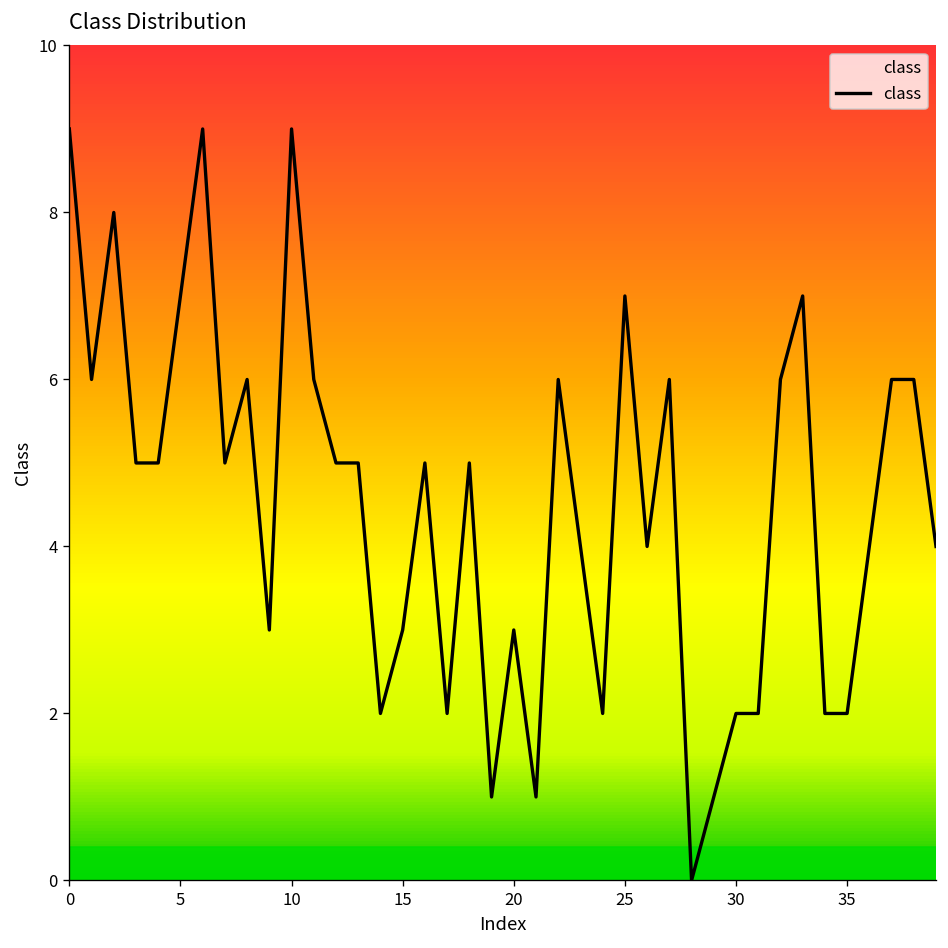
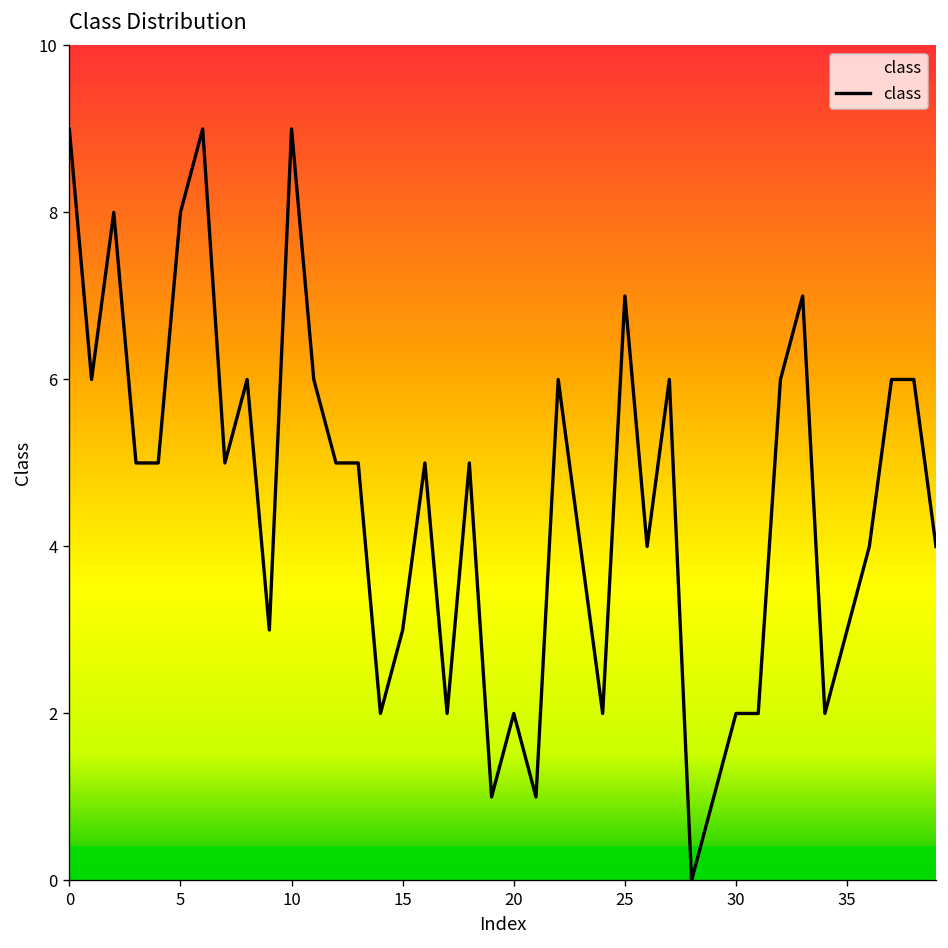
5: 7 -> 8
20: 3 -> 2
35: 2 -> 3
